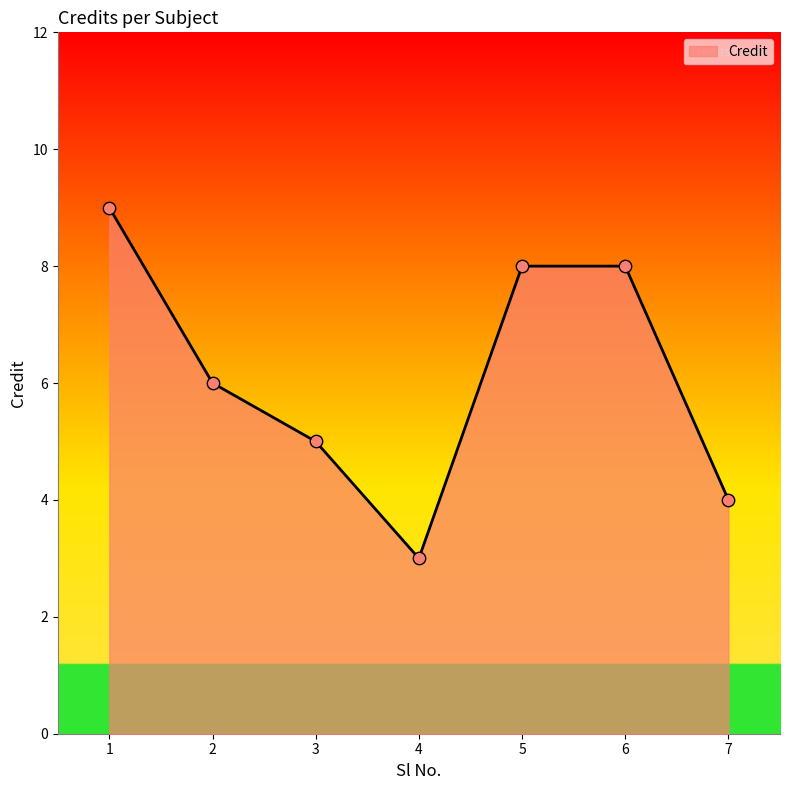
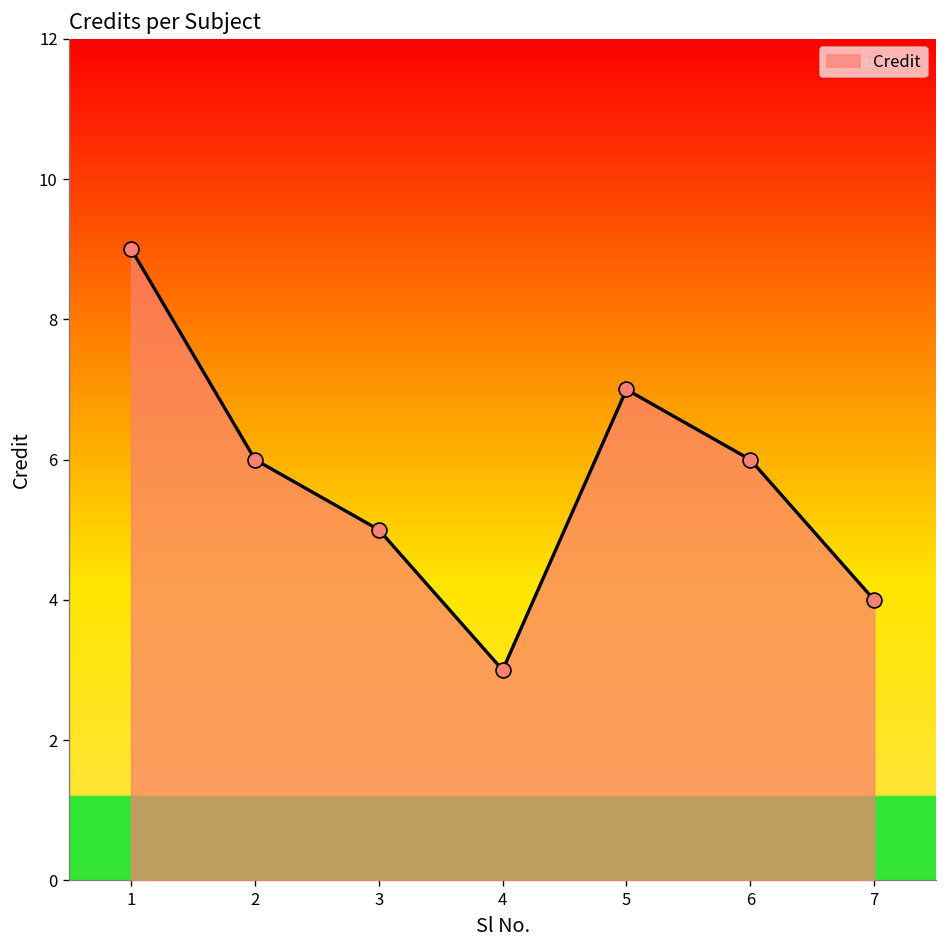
5: 8 -> 7
6: 8 -> 6
